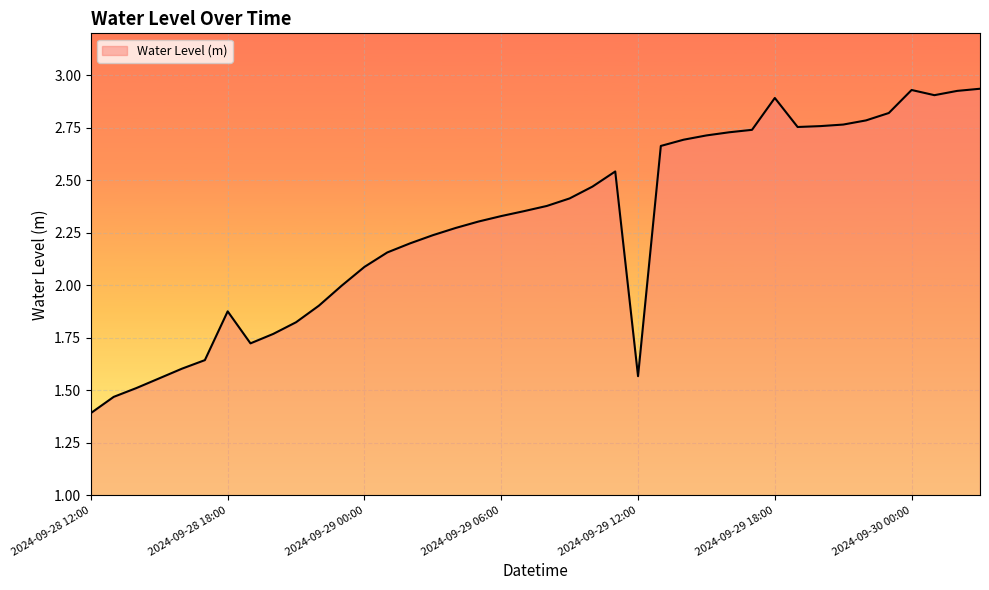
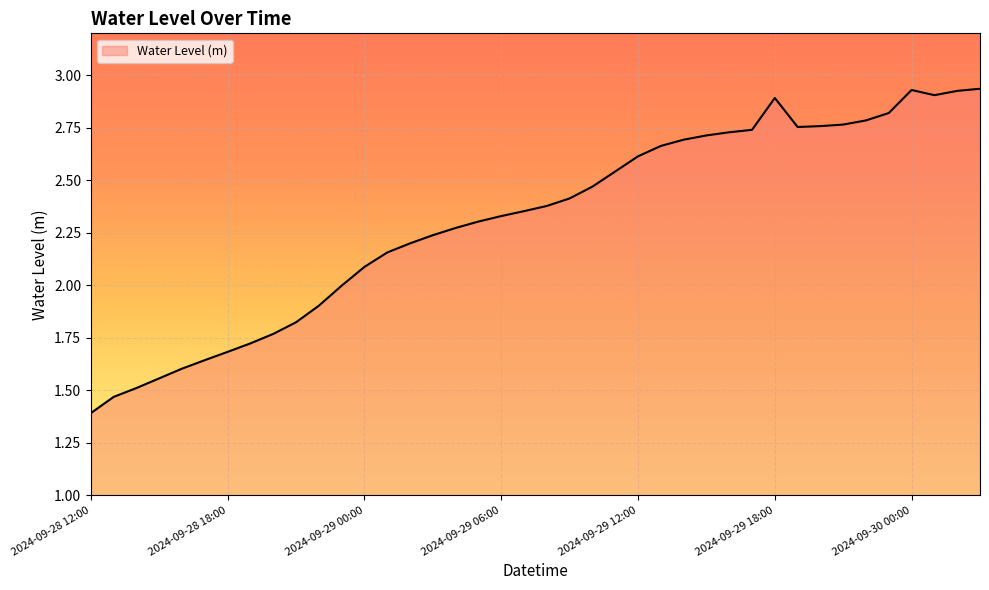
2024-09-28 18:00: 1.88 -> 1.68
2024-09-29 12:00: 1.57 -> 2.61
